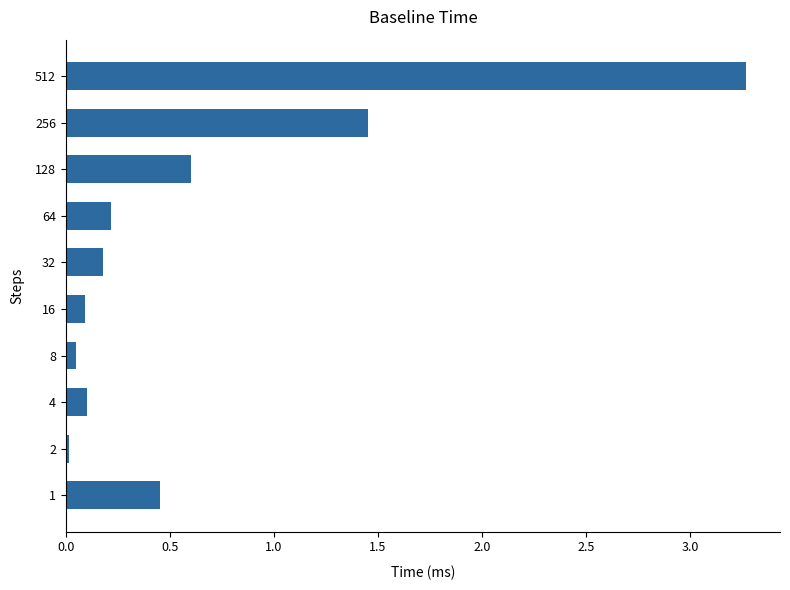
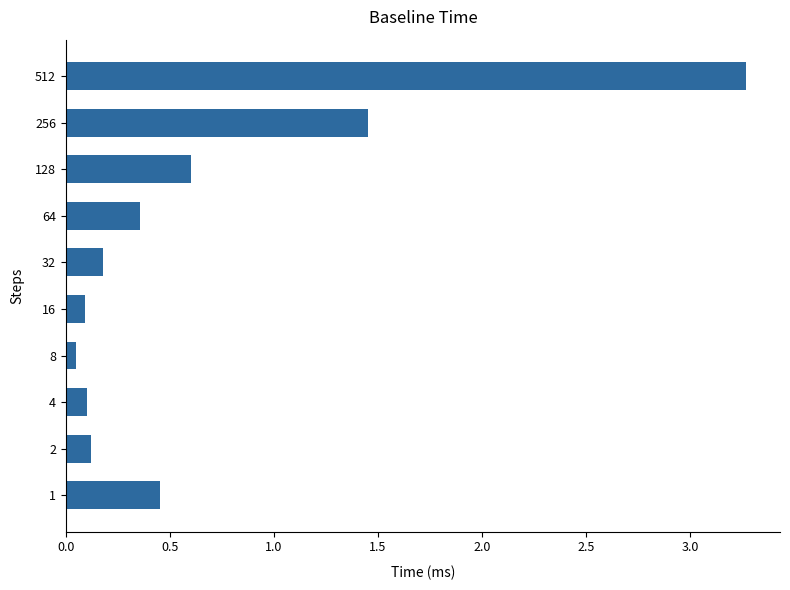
64: 0.22 -> 0.36
2: 0.02 -> 0.12
